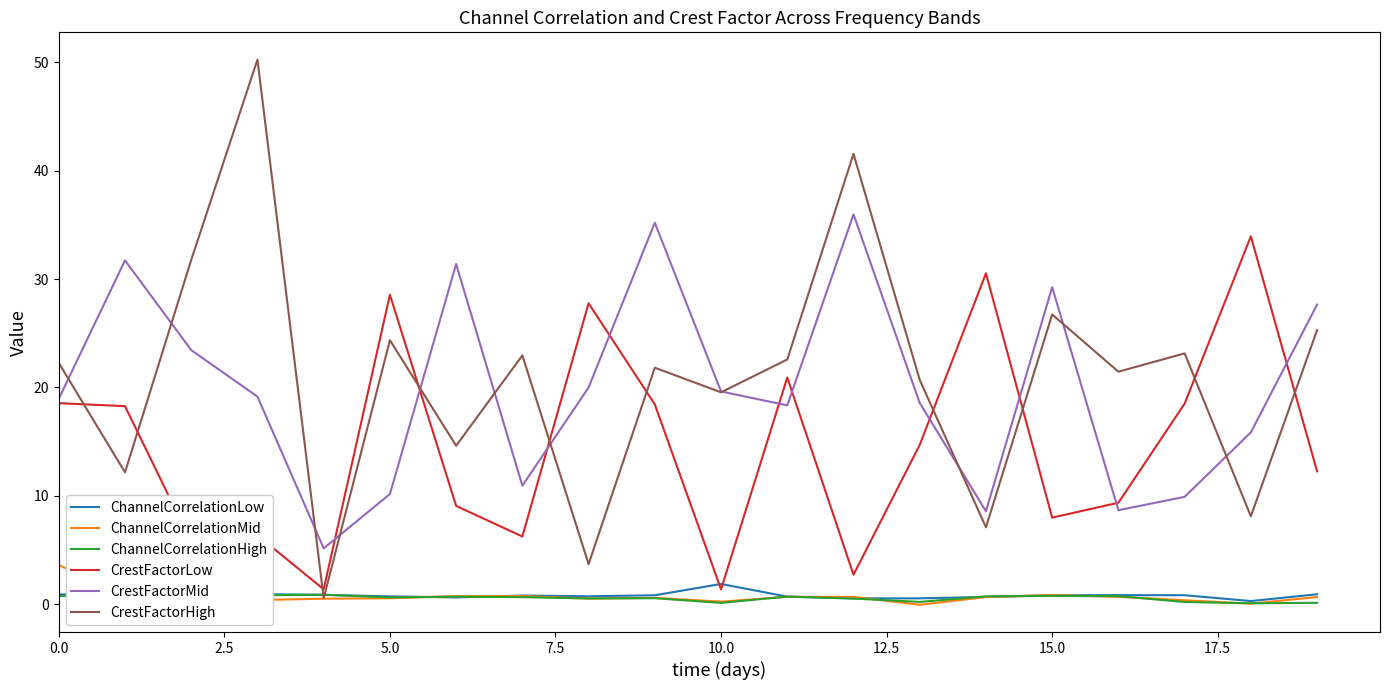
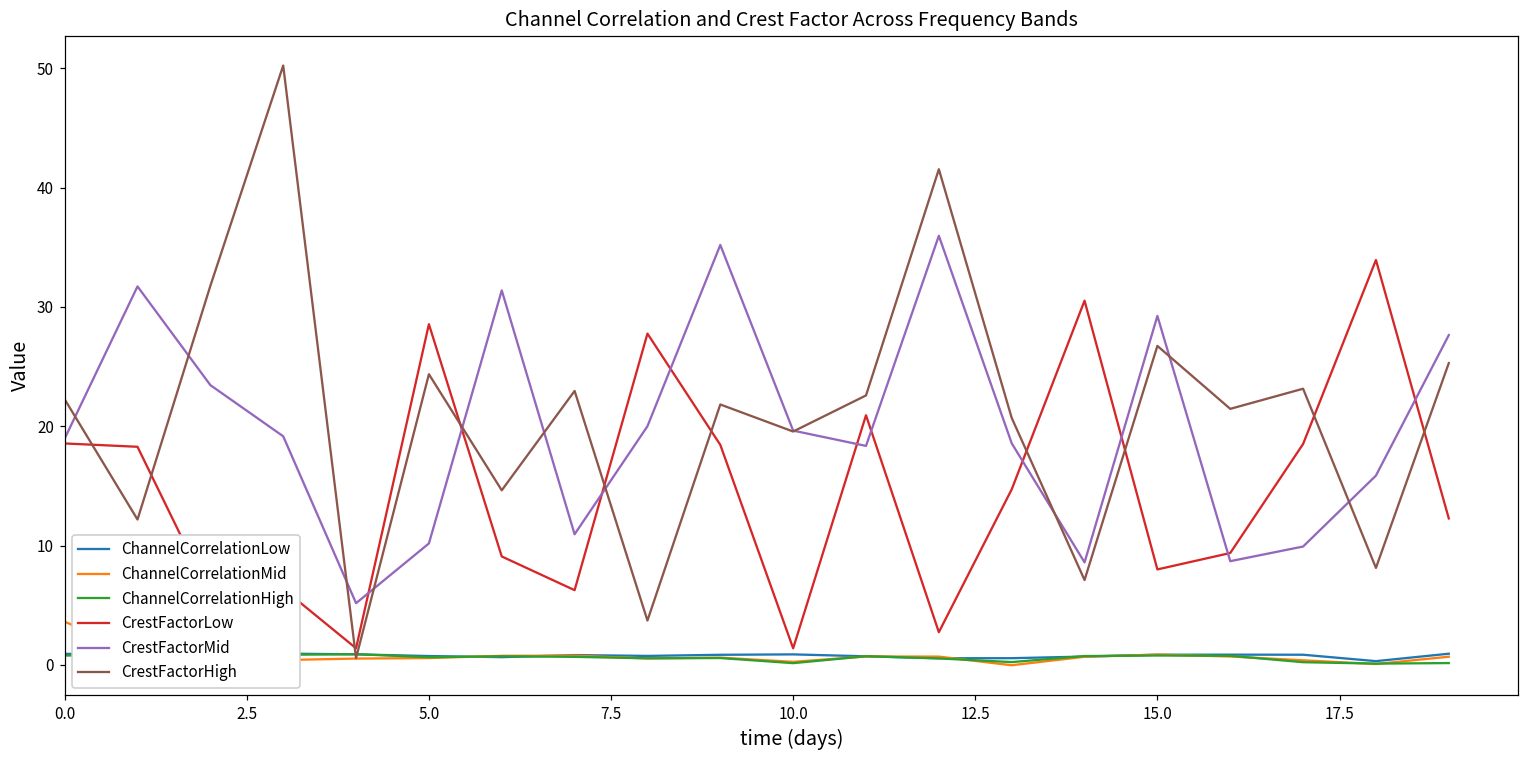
ChannelCorrelationLow, 10.0: 1.9 -> 0.9
